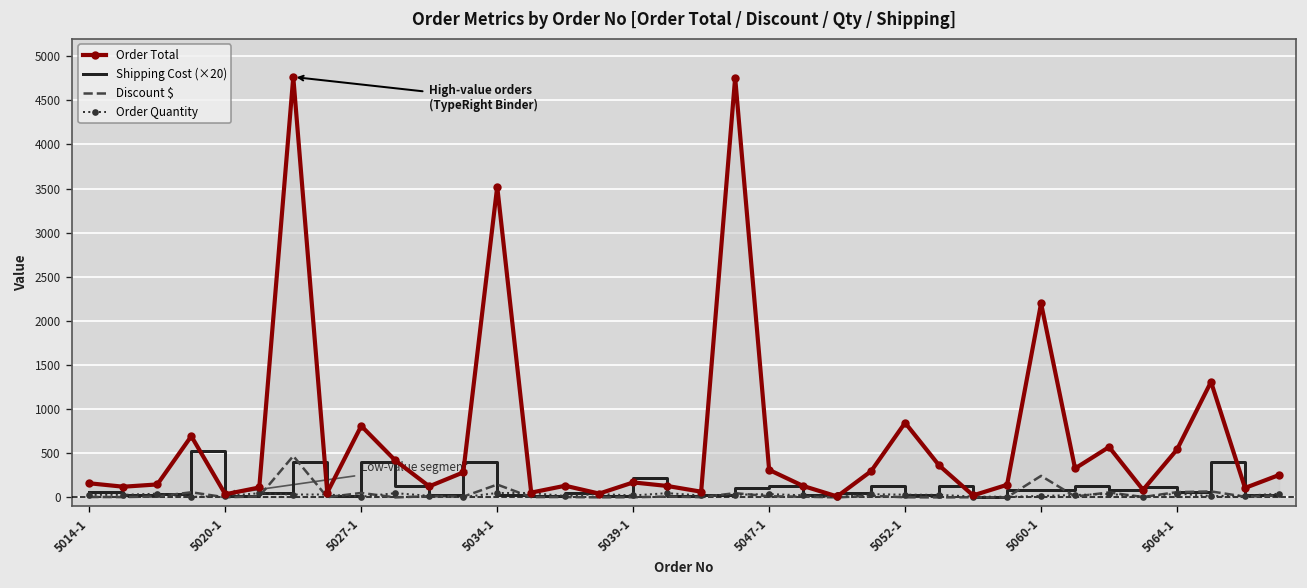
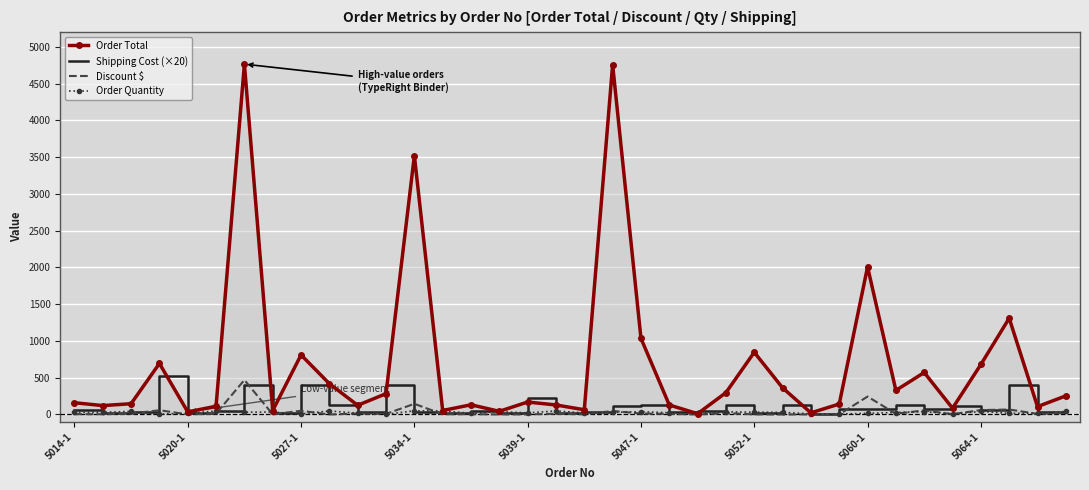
Order Total, 5047-1: 300 -> 1000
Order Total, 5060-1: 2200 -> 2000
Order Total, 5064-1: 500 -> 700
